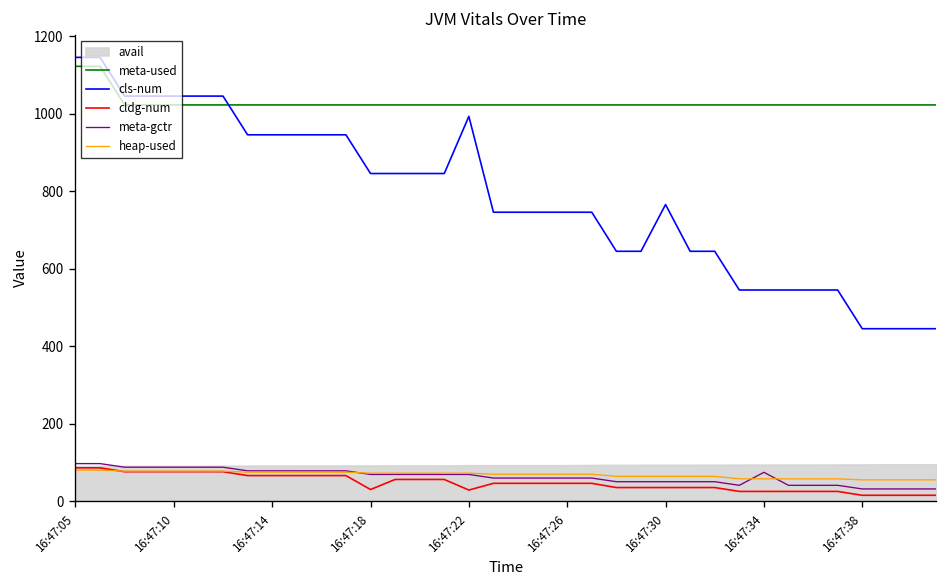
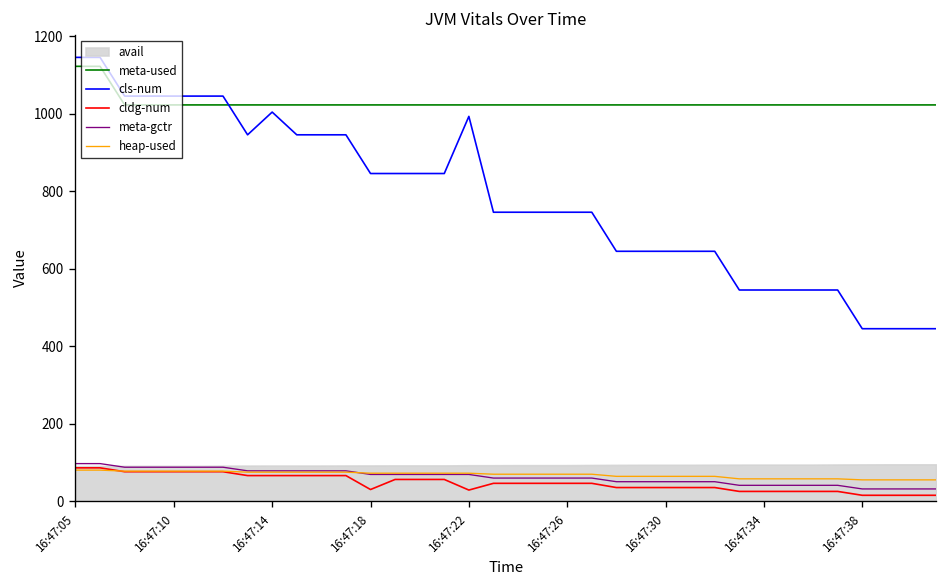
cls-num, 16:47:14: 950 -> 1000
cls-num, 16:47:30: 770 -> 650
meta-gctr, 16:47:34: 70 -> 40
